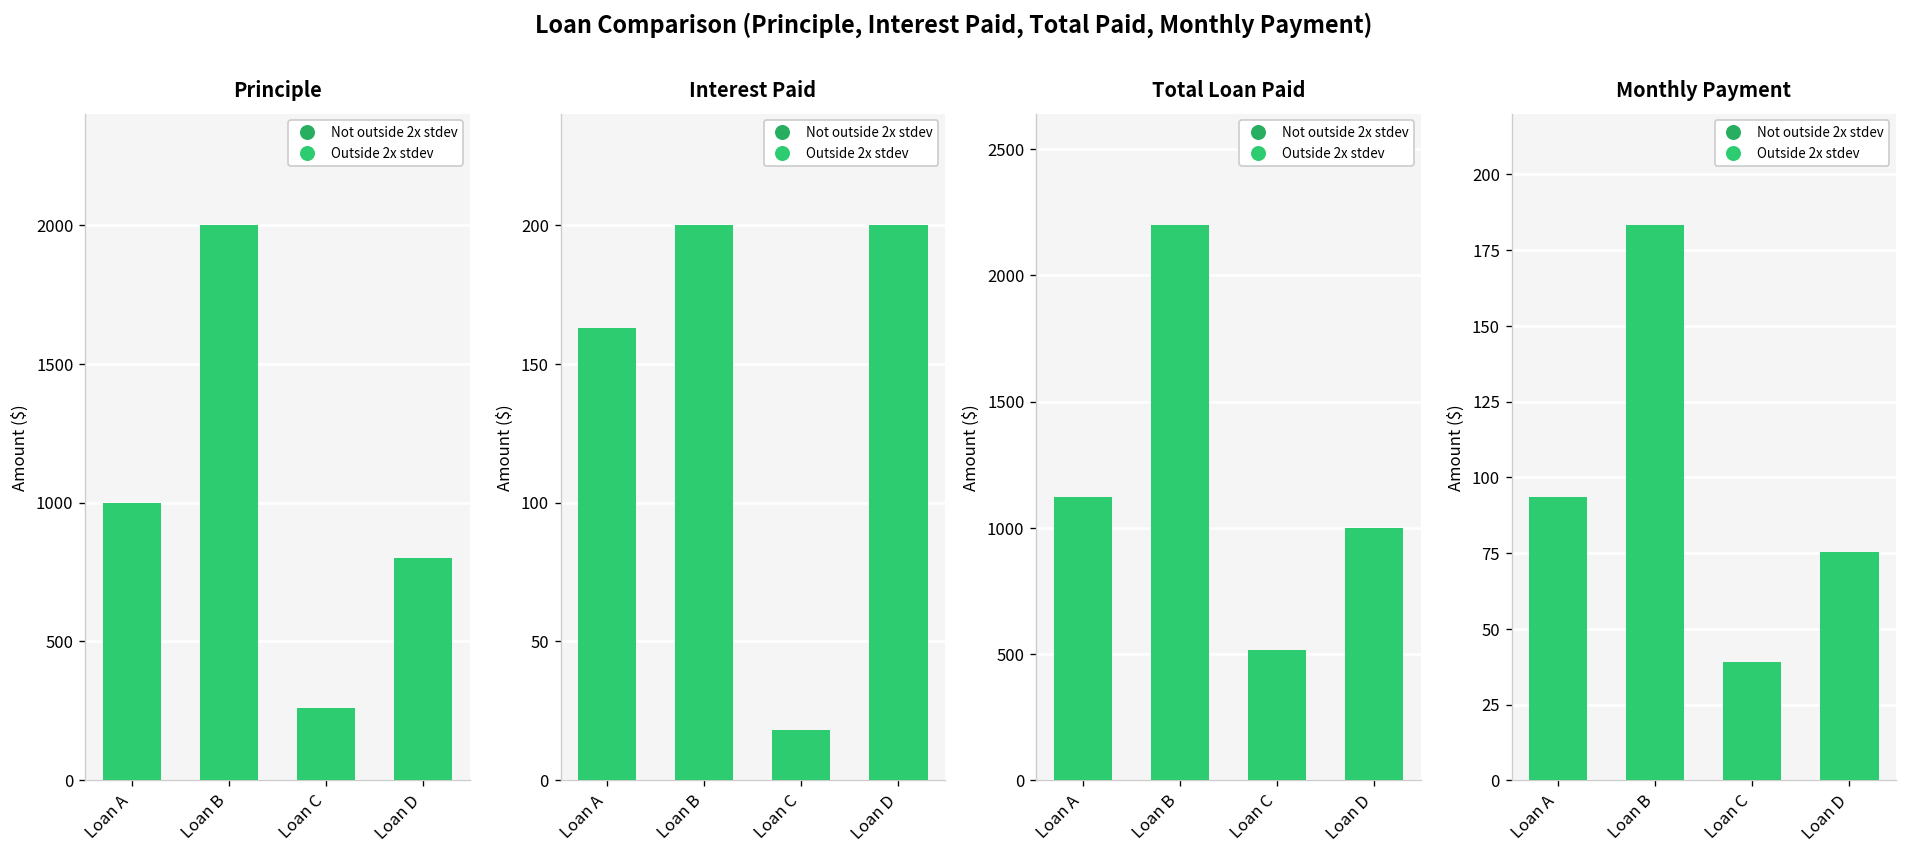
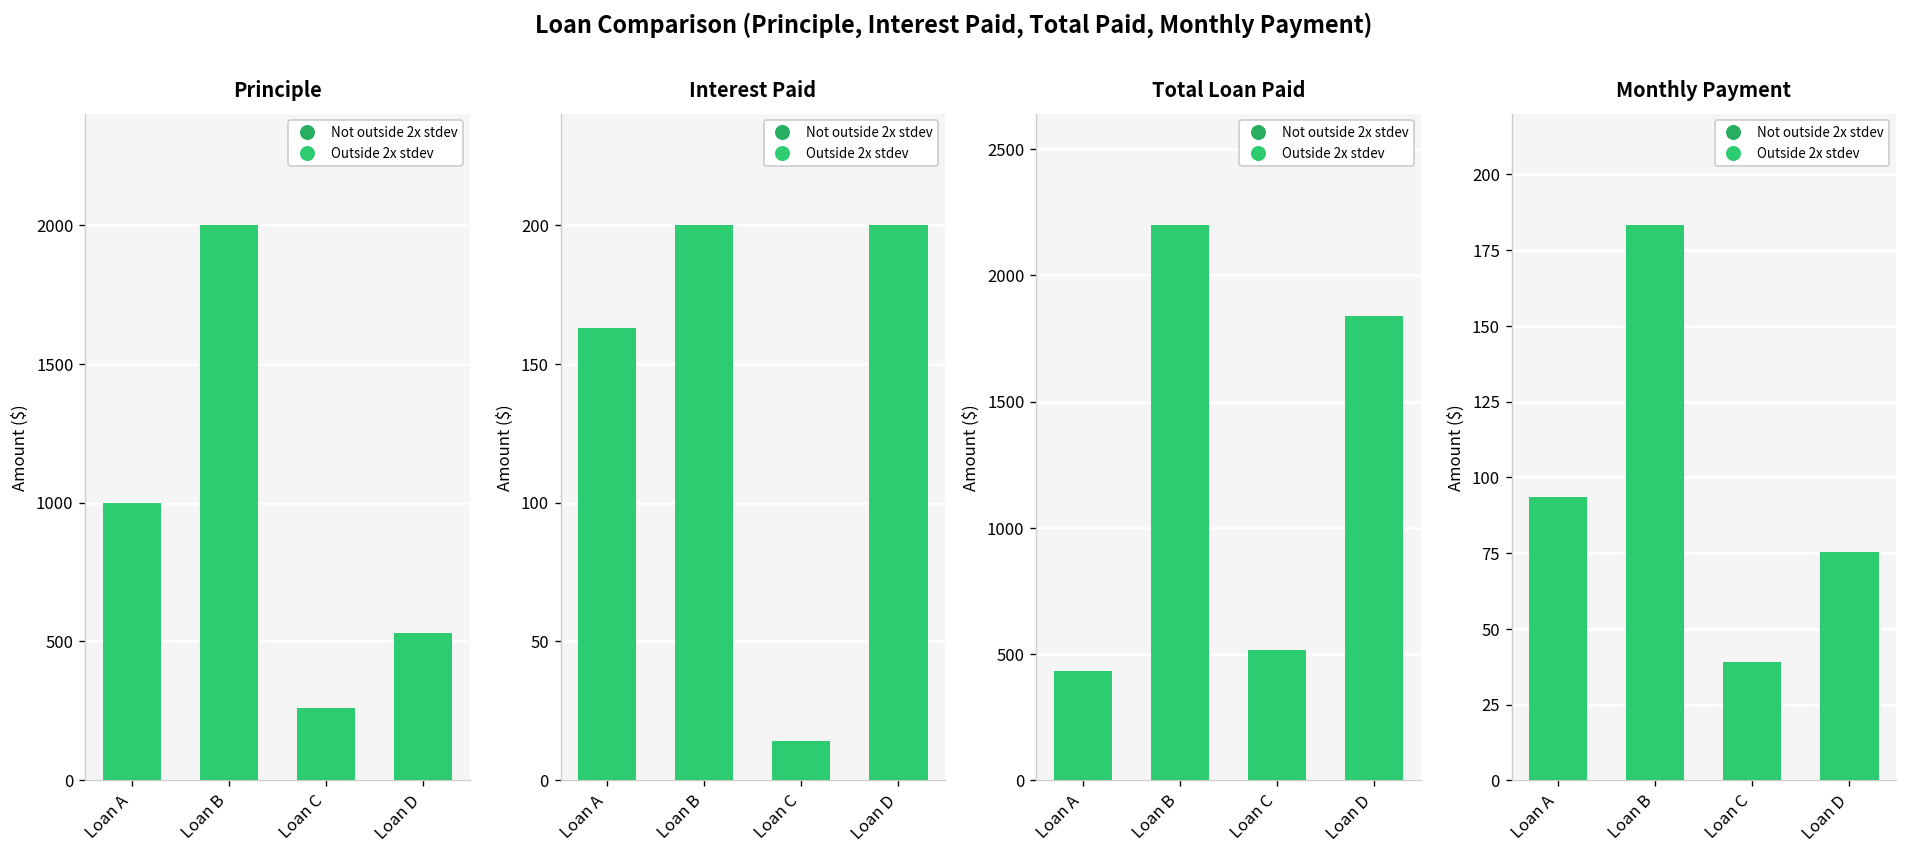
Principle, Loan D: 800 -> 530
Interest Paid, Loan C: 18 -> 14
Total Loan Paid, Loan A: 1120 -> 430
Total Loan Paid, Loan D: 1000 -> 1840
